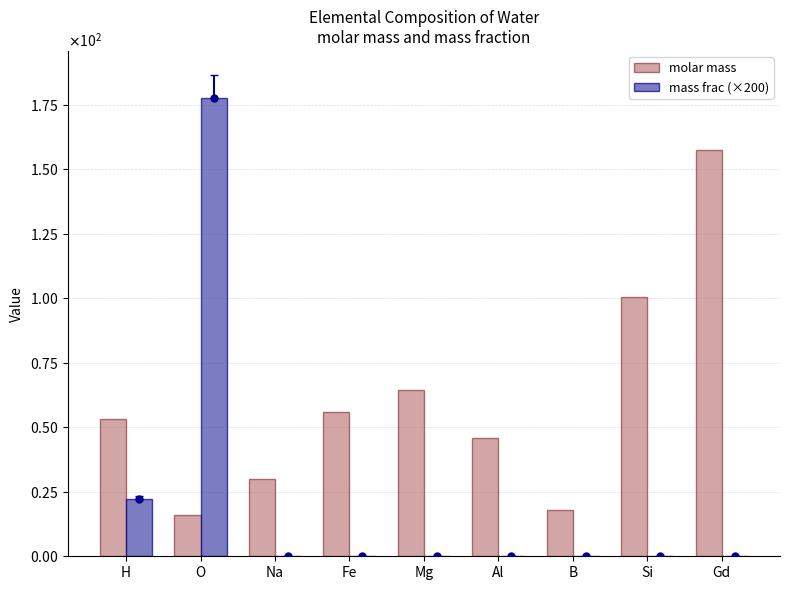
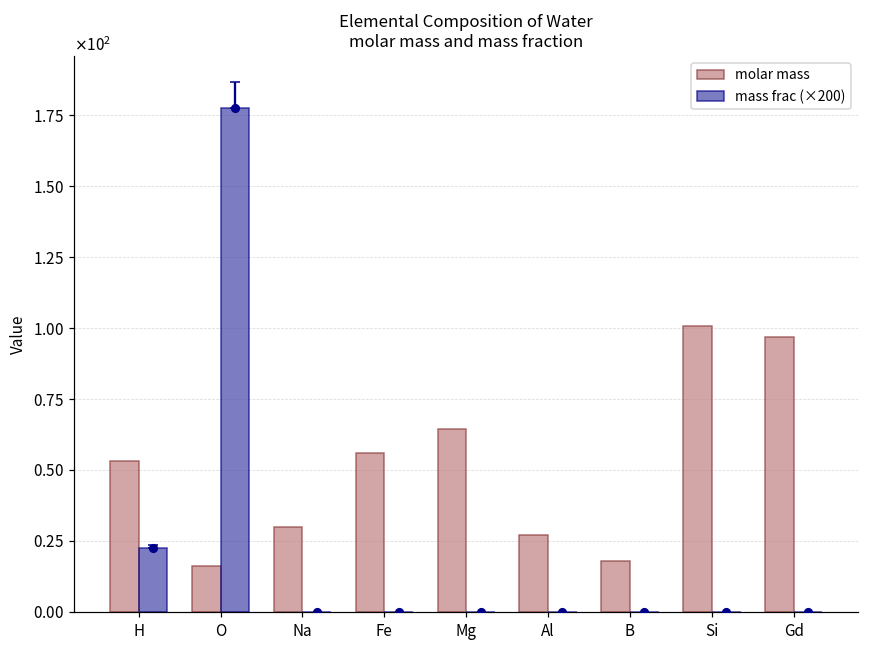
molar mass, Al: 46 -> 27
molar mass, Gd: 157 -> 97
